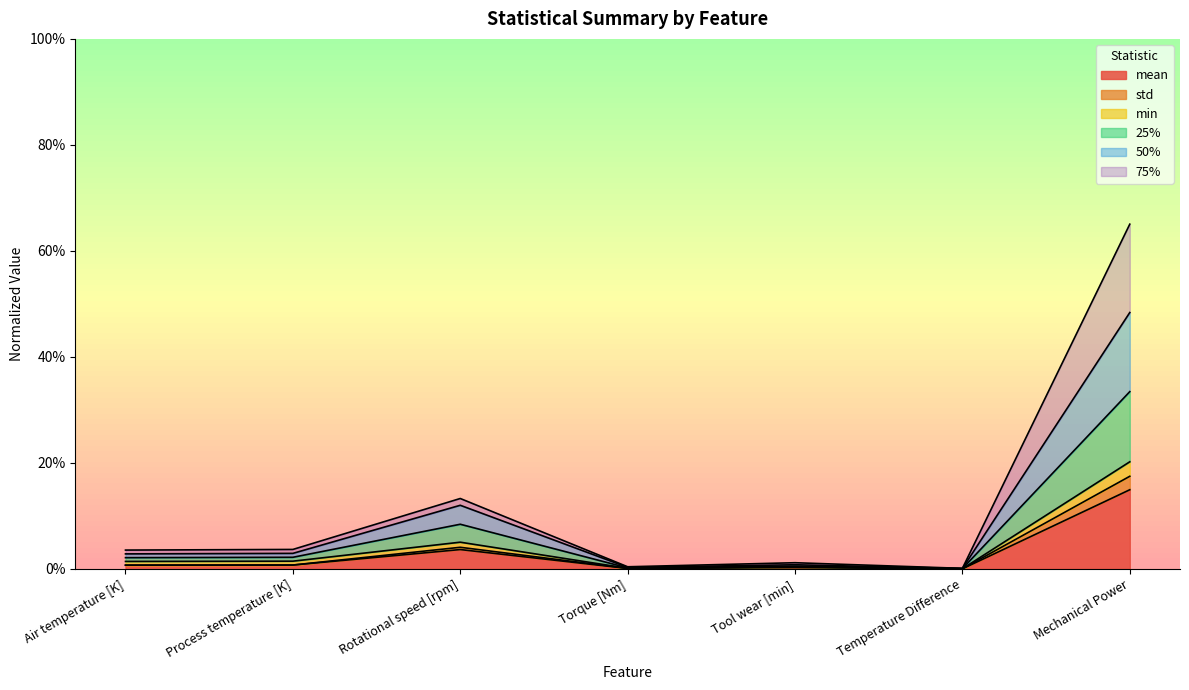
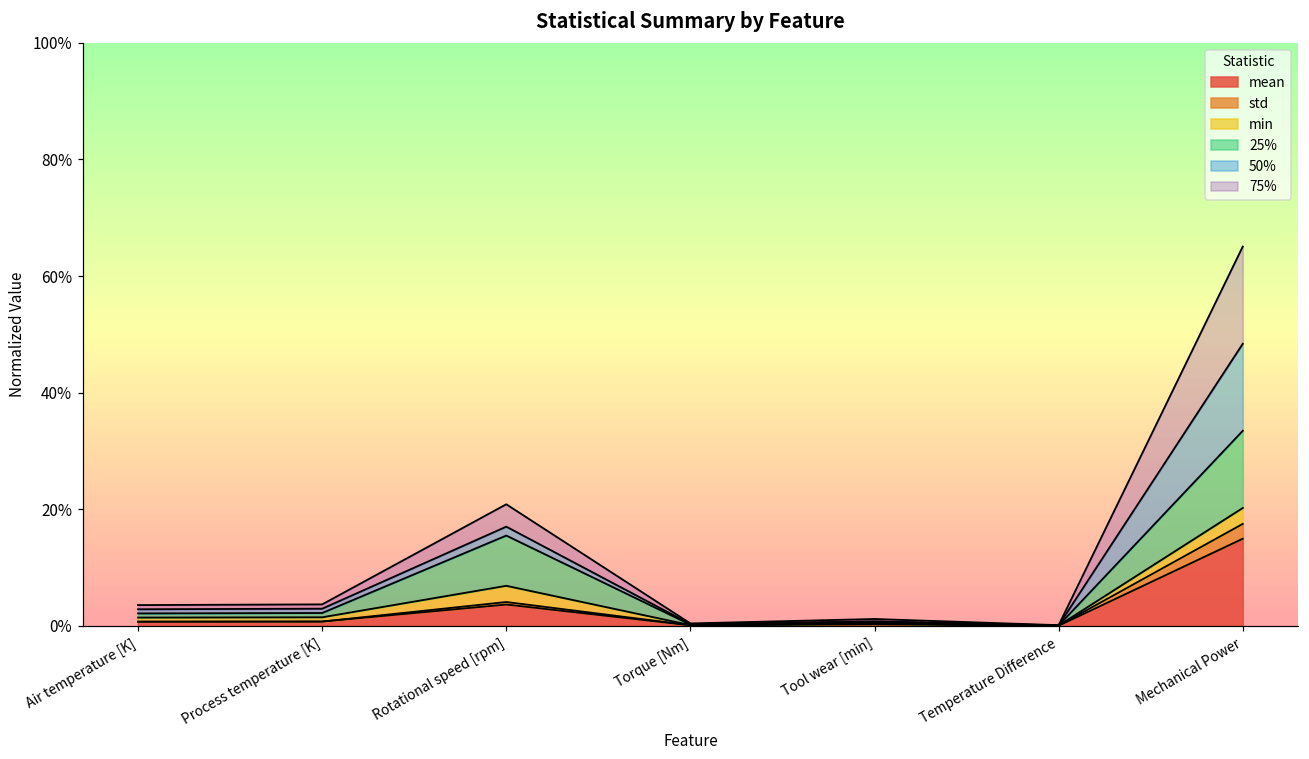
min, Rotational speed [rpm]: 1% -> 3%
25%, Rotational speed [rpm]: 3% -> 9%
50%, Rotational speed [rpm]: 4% -> 2%
75%, Rotational speed [rpm]: 1% -> 4%
